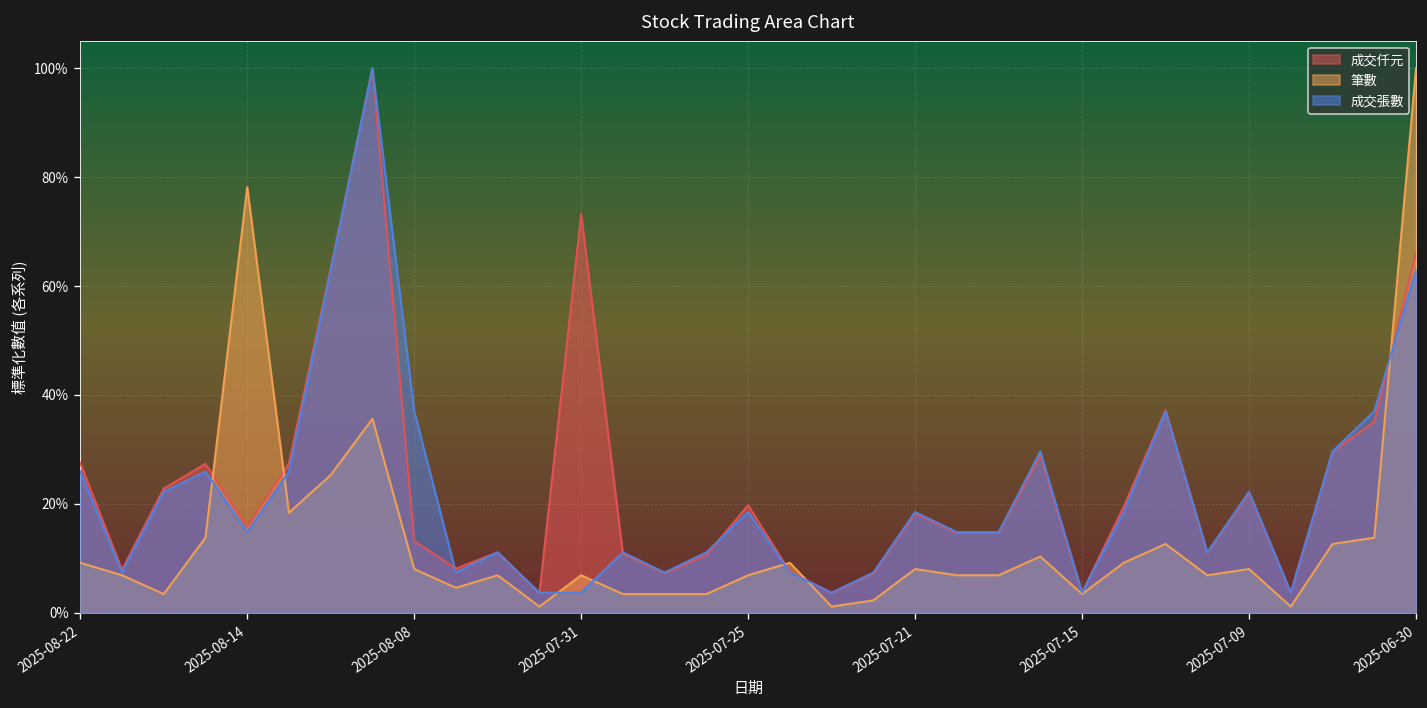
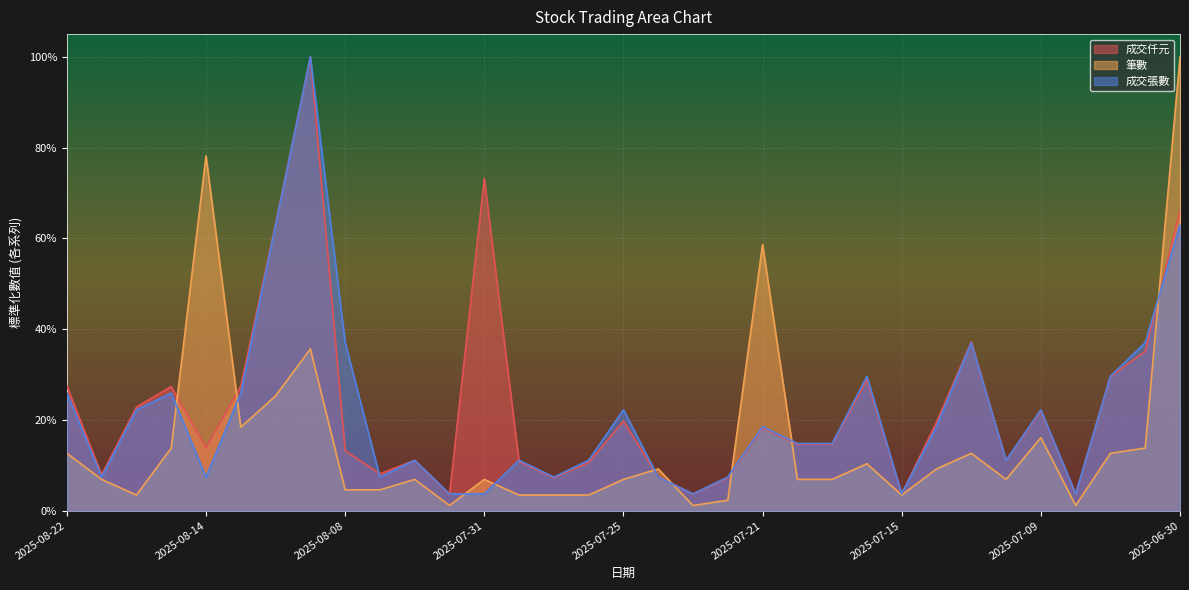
筆數, 2025-08-22: 9% -> 13%
成交仟元, 2025-08-14: 16% -> 14%
成交張數, 2025-08-14: 15% -> 7%
筆數, 2025-08-08: 8% -> 5%
成交張數, 2025-07-25: 19% -> 22%
筆數, 2025-07-21: 8% -> 59%
筆數, 2025-07-09: 8% -> 16%
